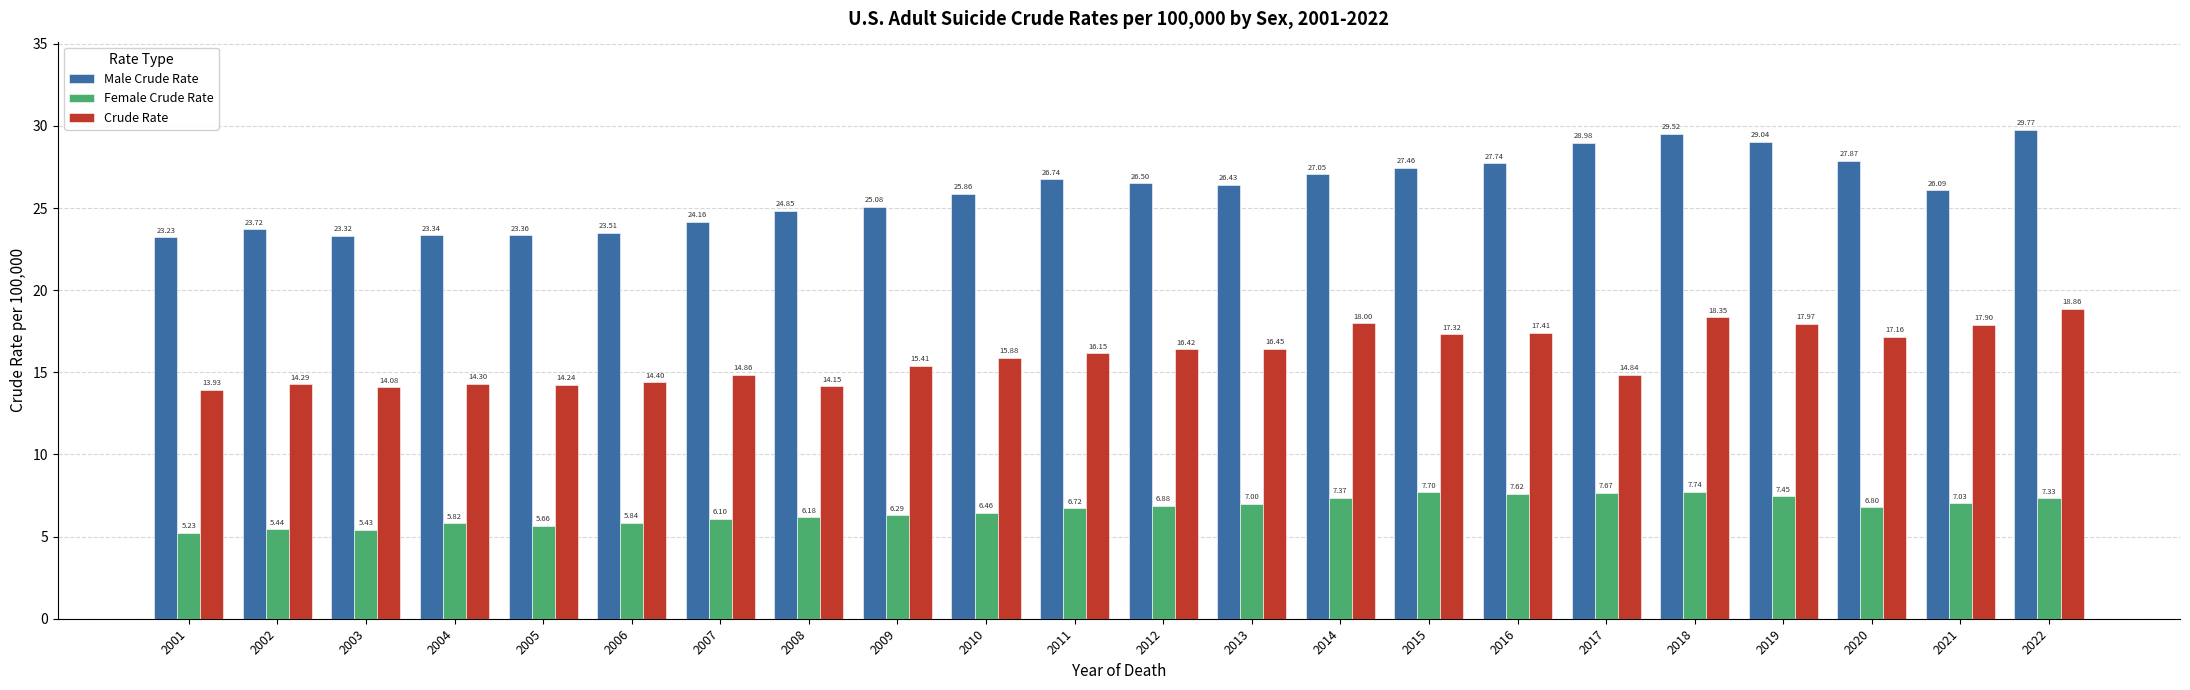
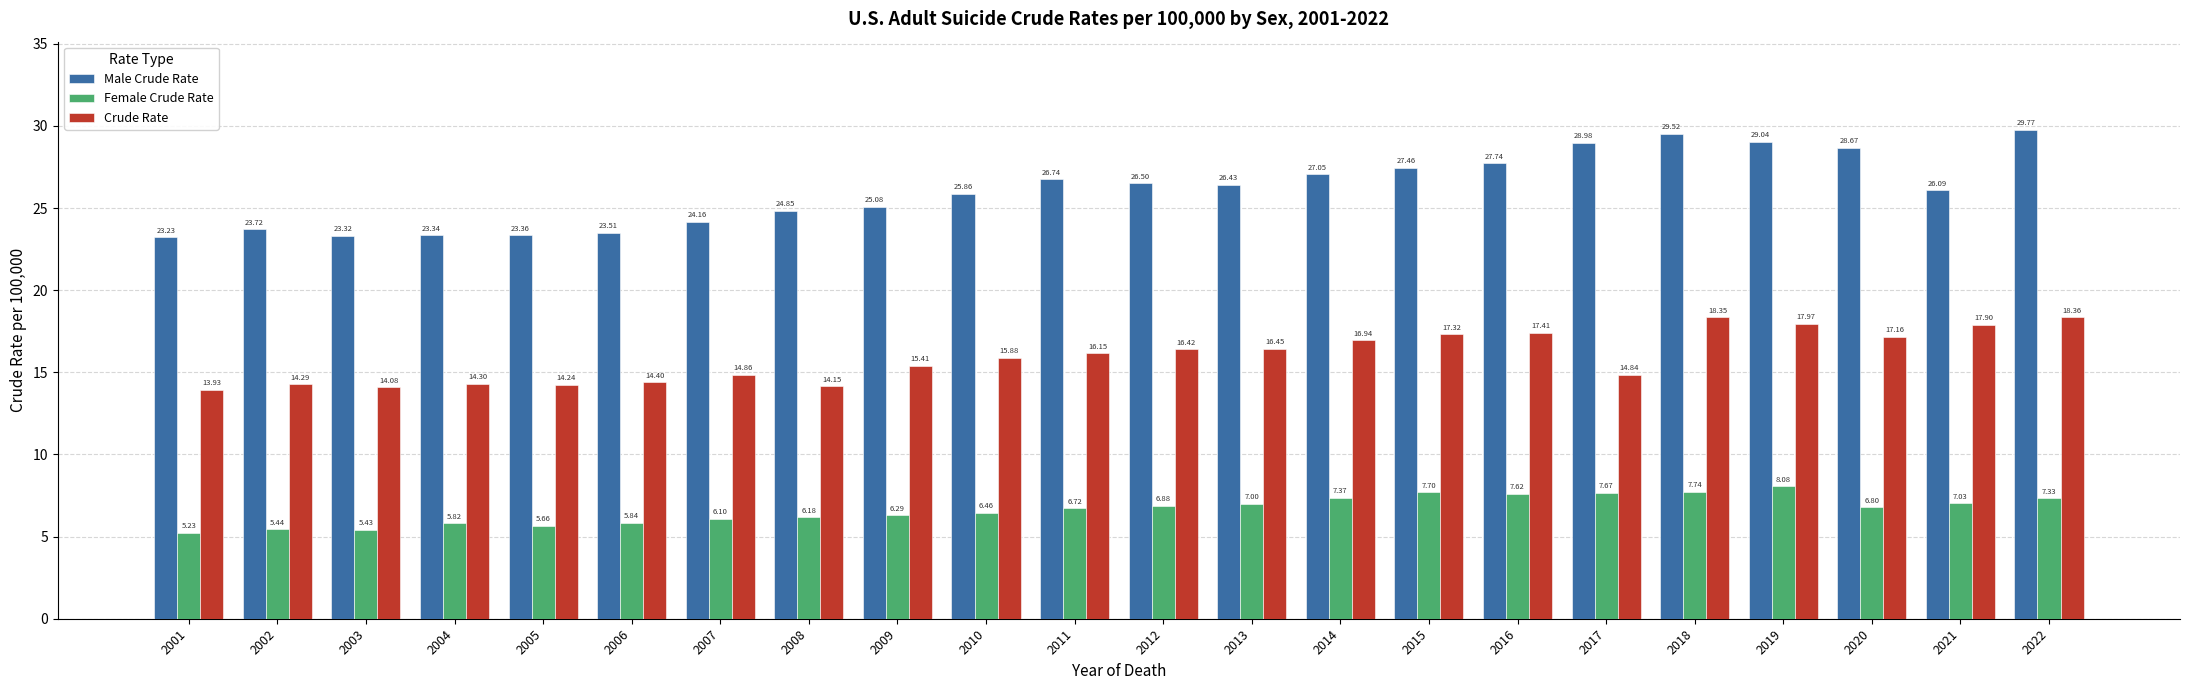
Crude Rate, 2014: 18.00 -> 16.94
Female Crude Rate, 2019: 7.45 -> 8.08
Male Crude Rate, 2020: 27.87 -> 28.67
Crude Rate, 2022: 18.86 -> 18.36
